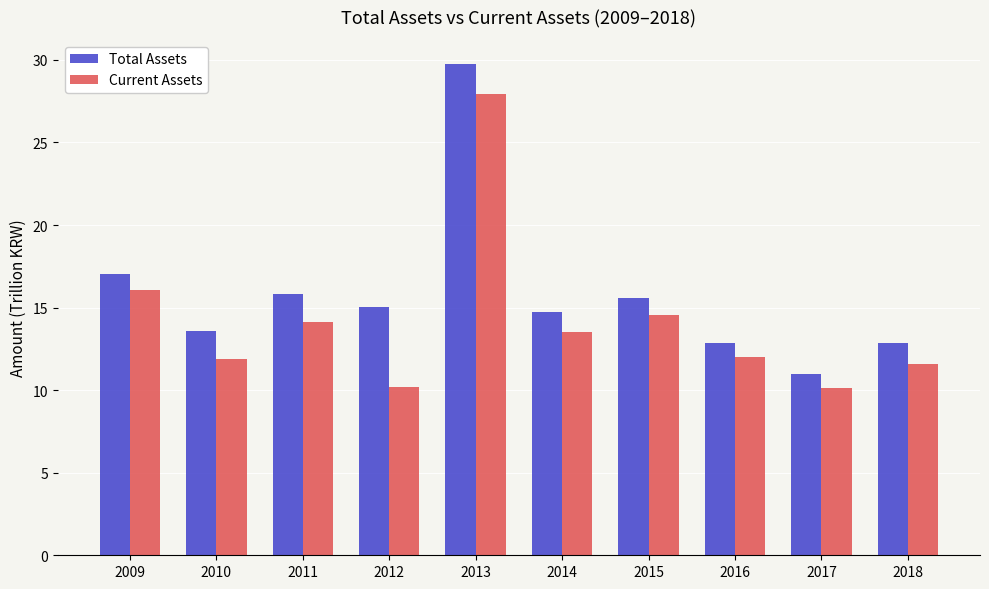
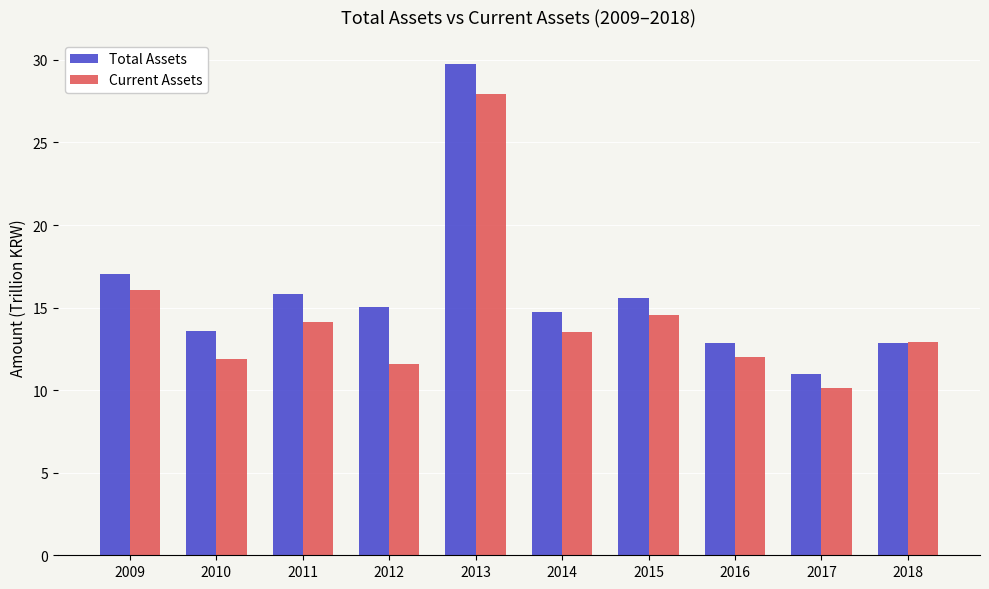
Current Assets, 2012: 10.2 -> 11.6
Current Assets, 2018: 11.6 -> 12.9
